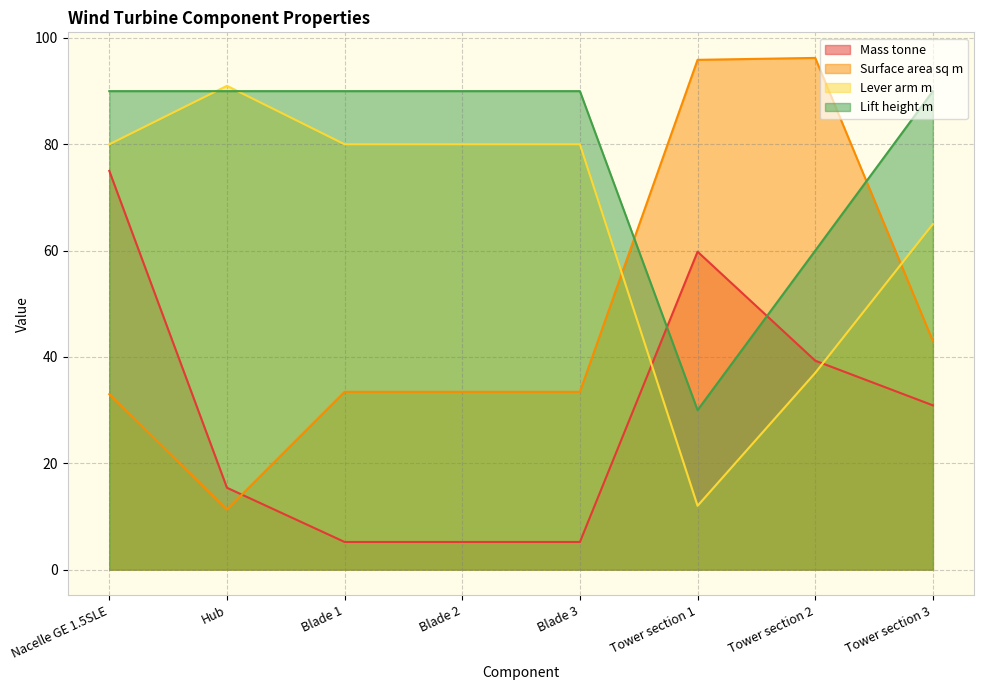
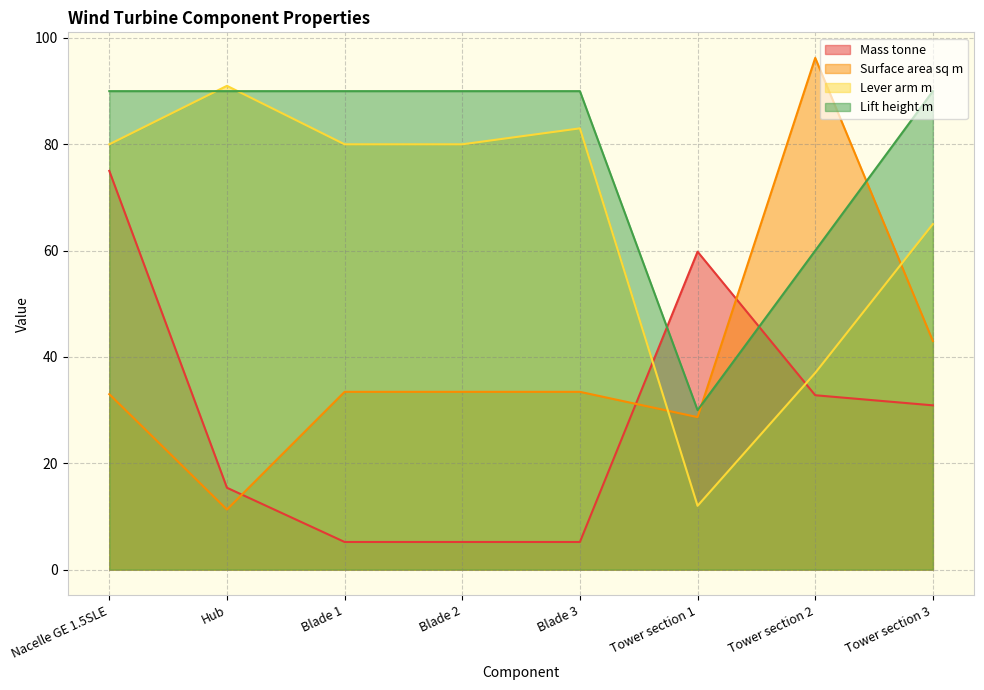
Lever arm m, Blade 3: 80 -> 83
Surface area sq m, Tower section 1: 96 -> 29
Mass tonne, Tower section 2: 39 -> 33
